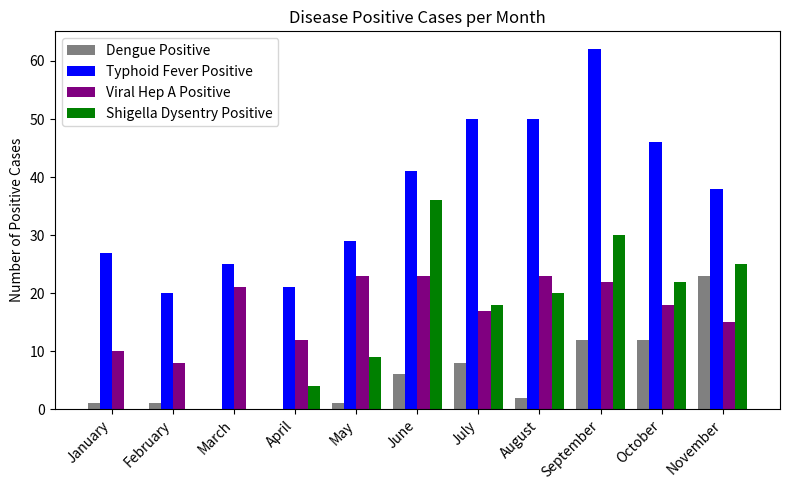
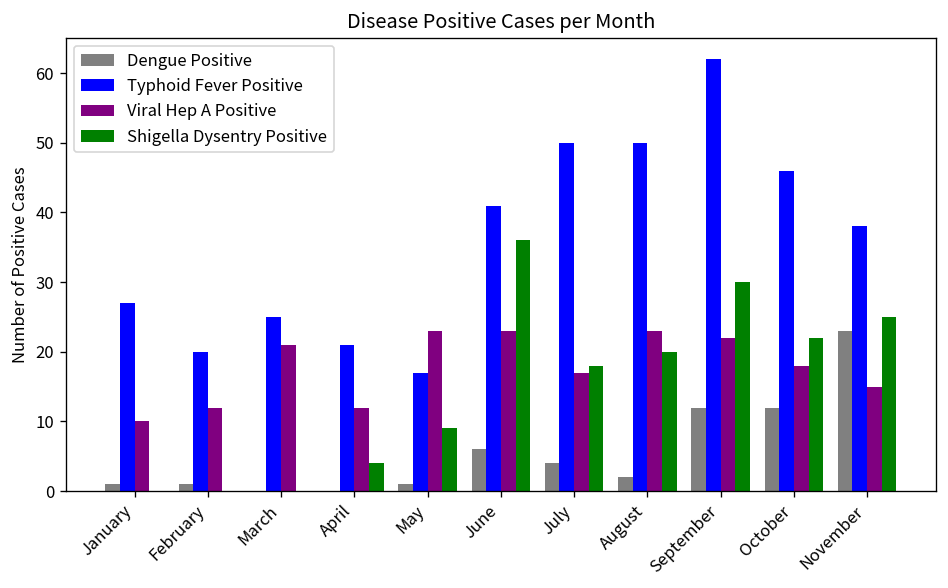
Viral Hep A Positive, February: 8 -> 12
Typhoid Fever Positive, May: 29 -> 17
Dengue Positive, July: 8 -> 4
